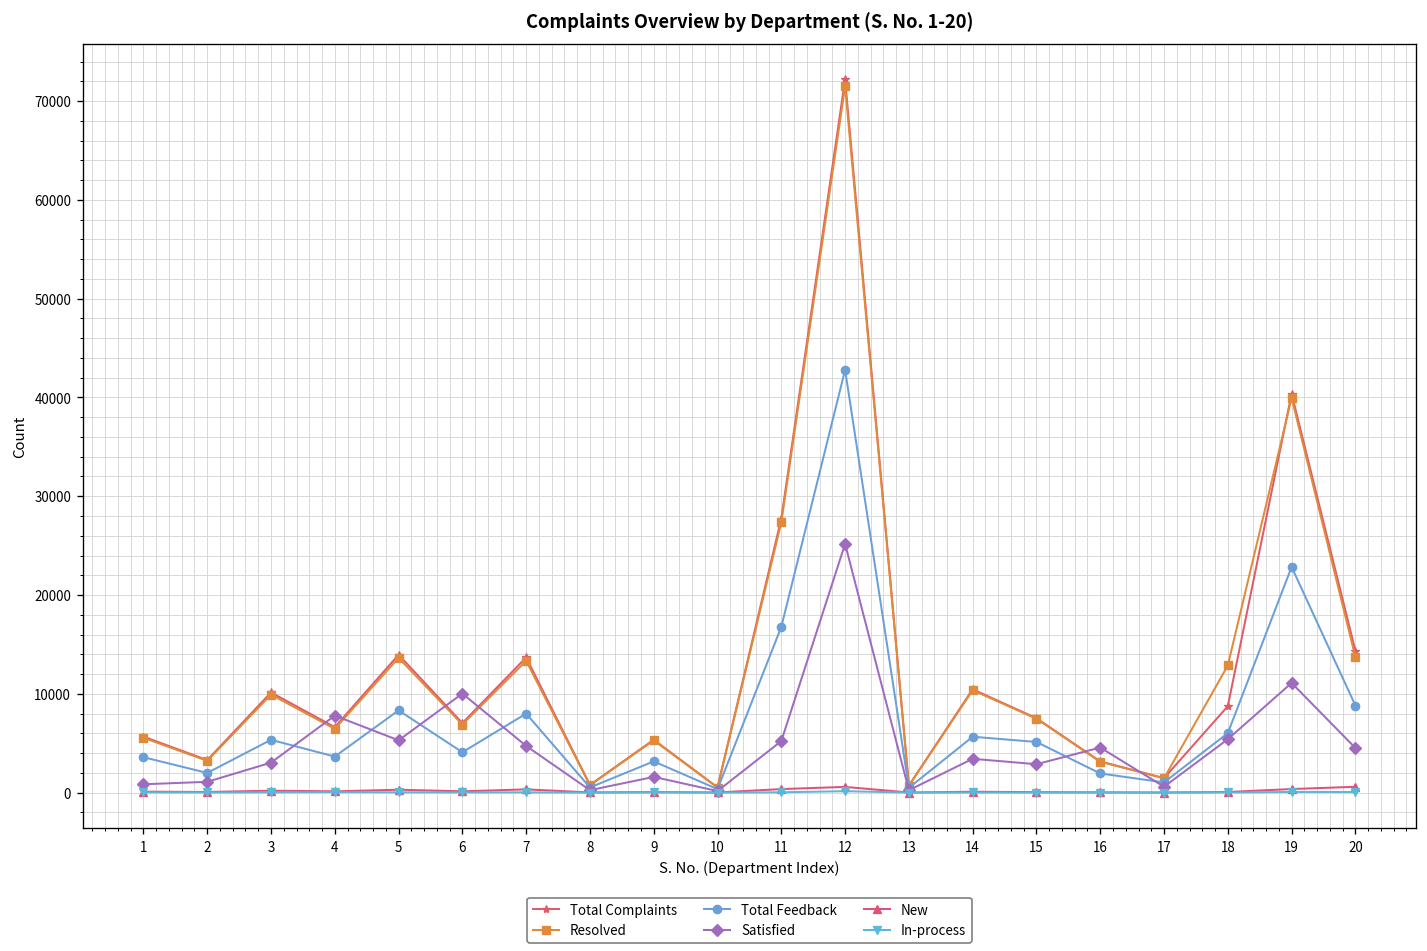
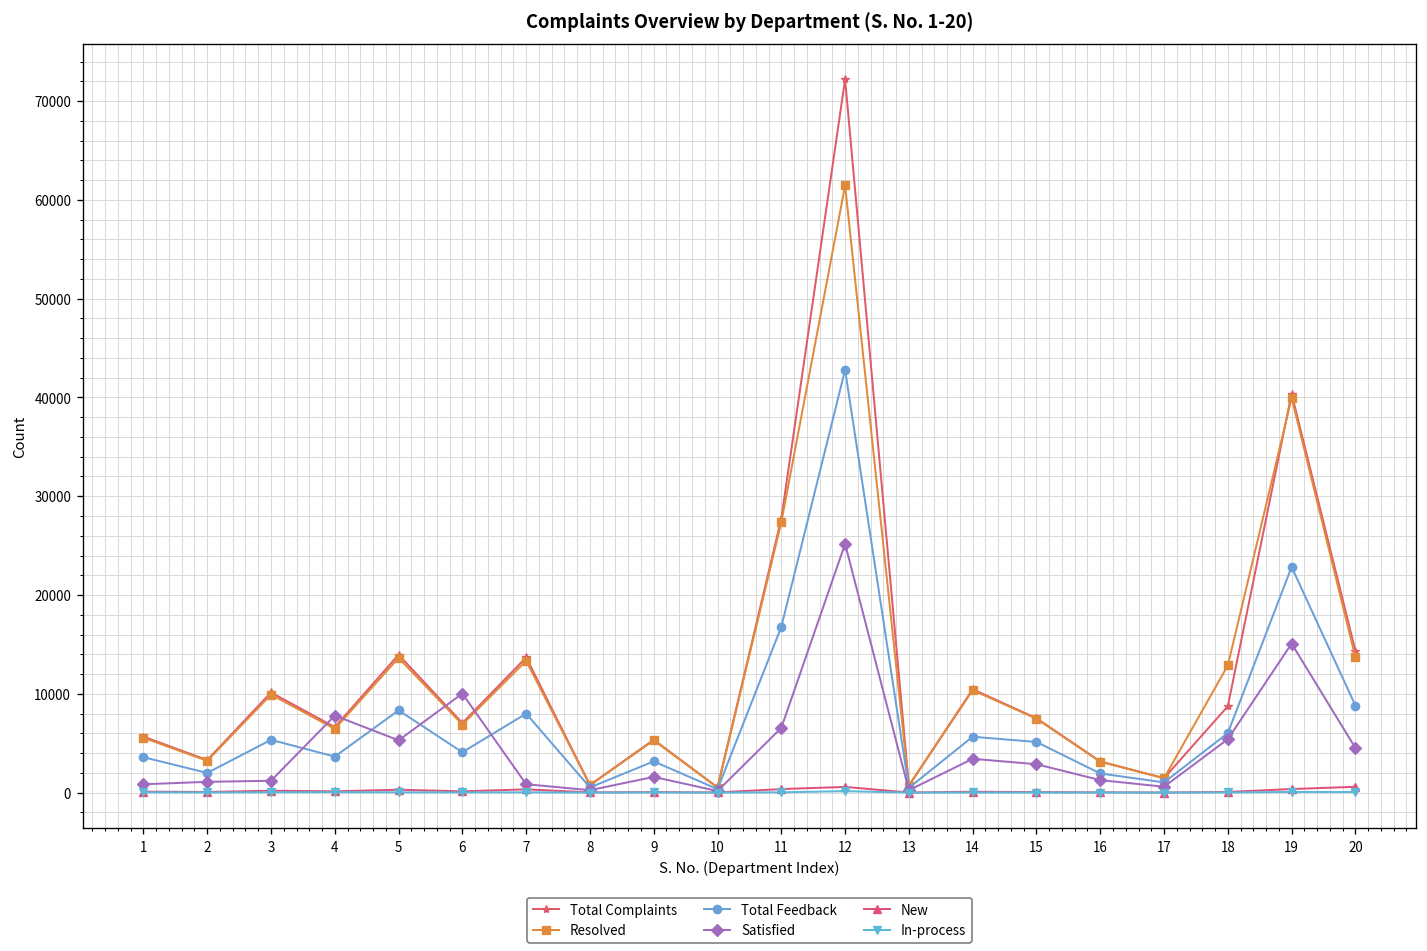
Satisfied, 3: 3000 -> 1000
Satisfied, 7: 5000 -> 1000
Satisfied, 11: 5000 -> 7000
Resolved, 12: 71000 -> 61000
Satisfied, 16: 5000 -> 1000
Satisfied, 19: 11000 -> 15000
